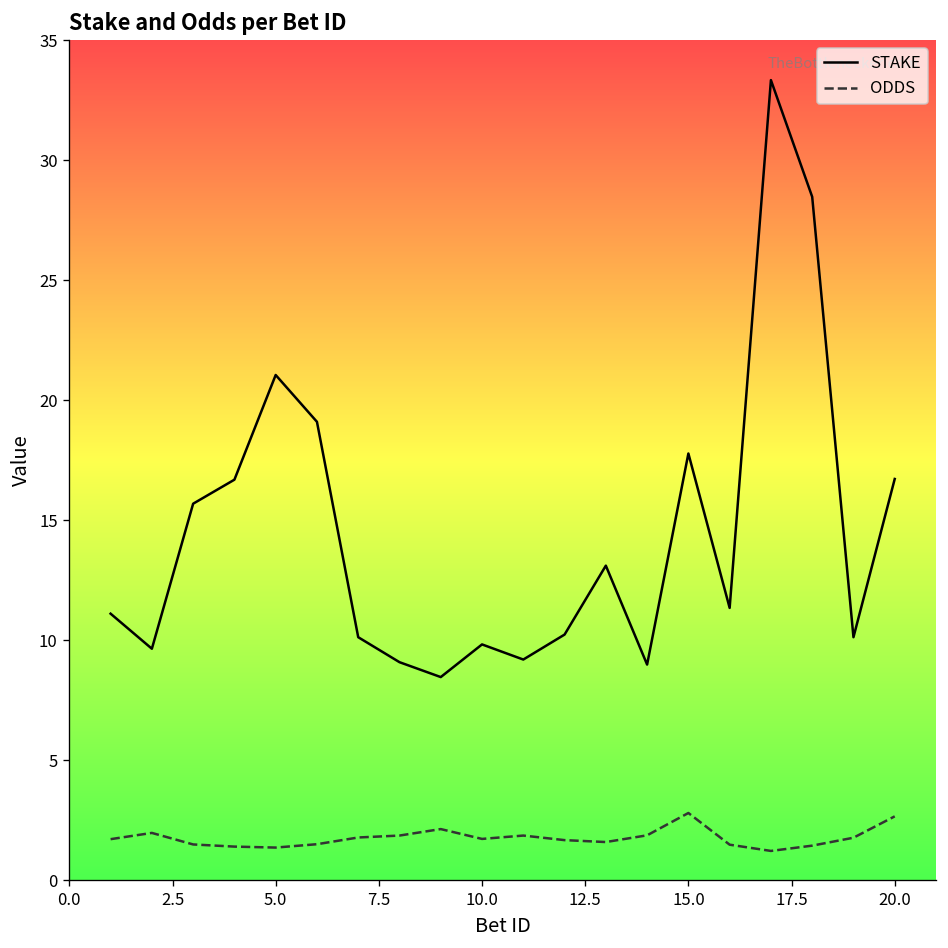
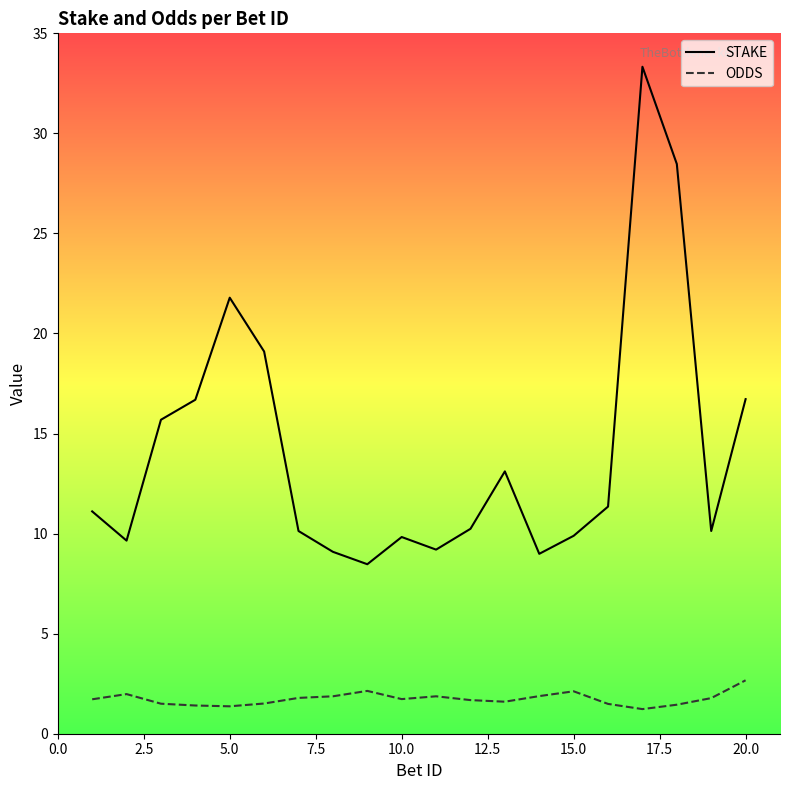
STAKE, 5.0: 21.1 -> 21.8
STAKE, 15.0: 17.8 -> 9.9
ODDS, 15.0: 2.8 -> 2.1
